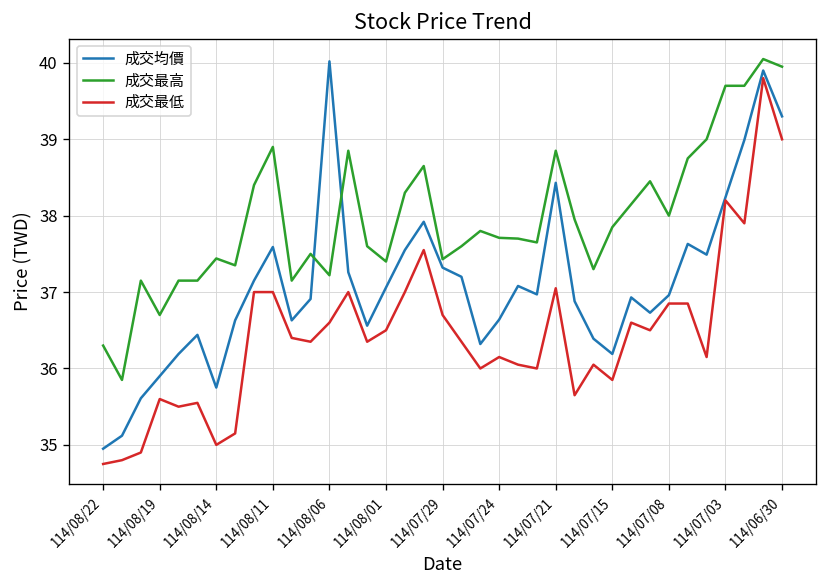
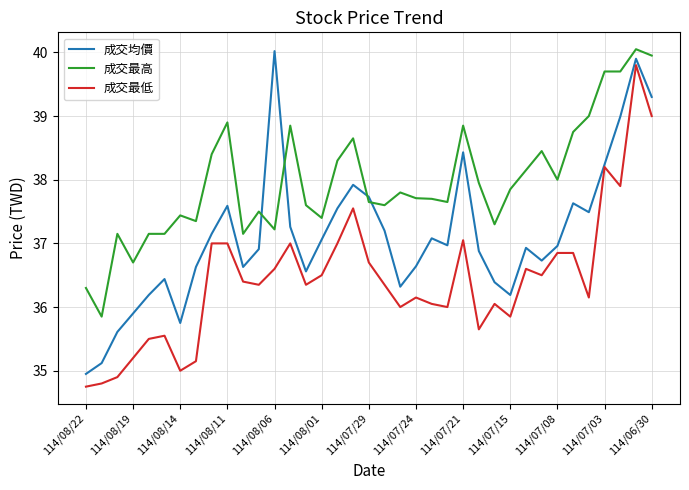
成交最低, 114/08/19: 35.6 -> 35.2
成交均價, 114/07/29: 37.3 -> 37.7
成交最高, 114/07/29: 37.4 -> 37.7
